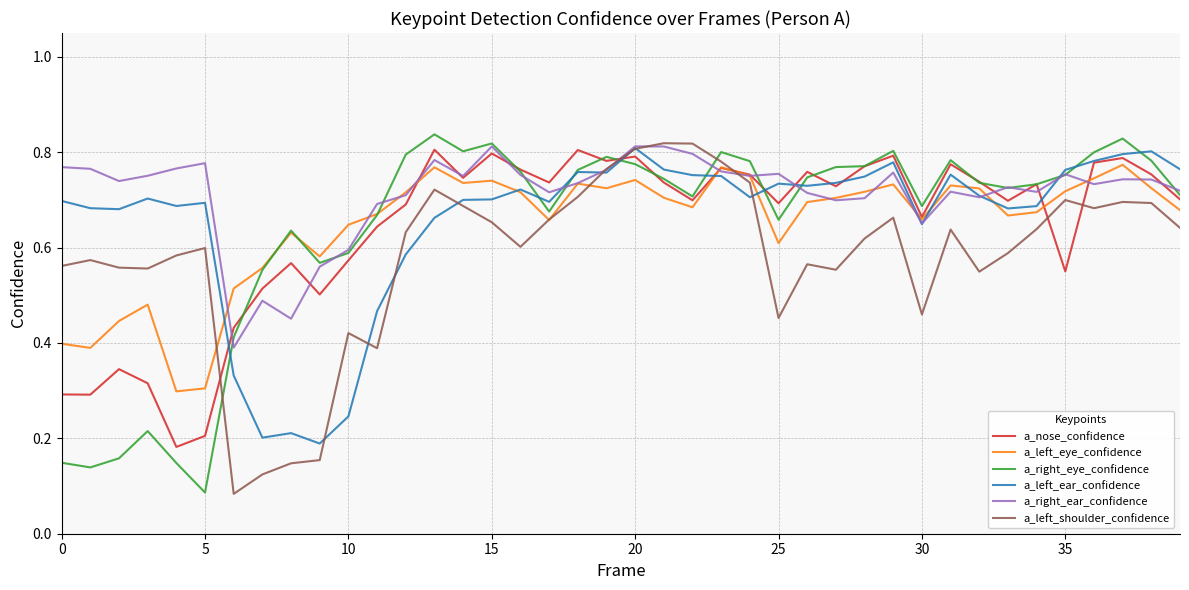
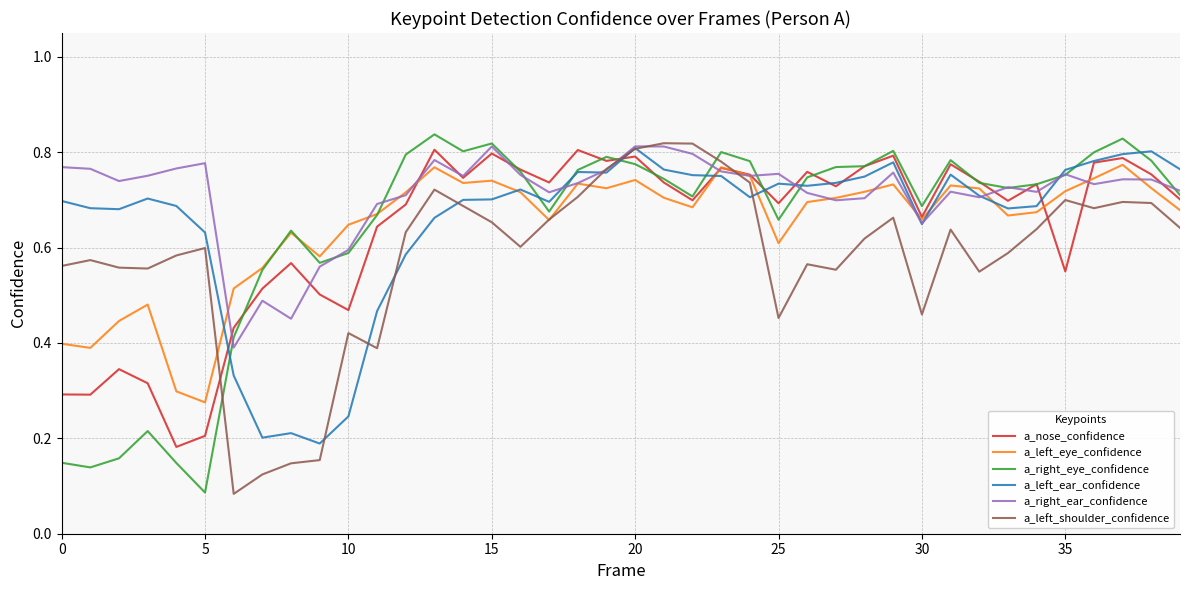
a_left_eye_confidence, 5: 0.30 -> 0.28
a_left_ear_confidence, 5: 0.69 -> 0.63
a_nose_confidence, 10: 0.57 -> 0.47
